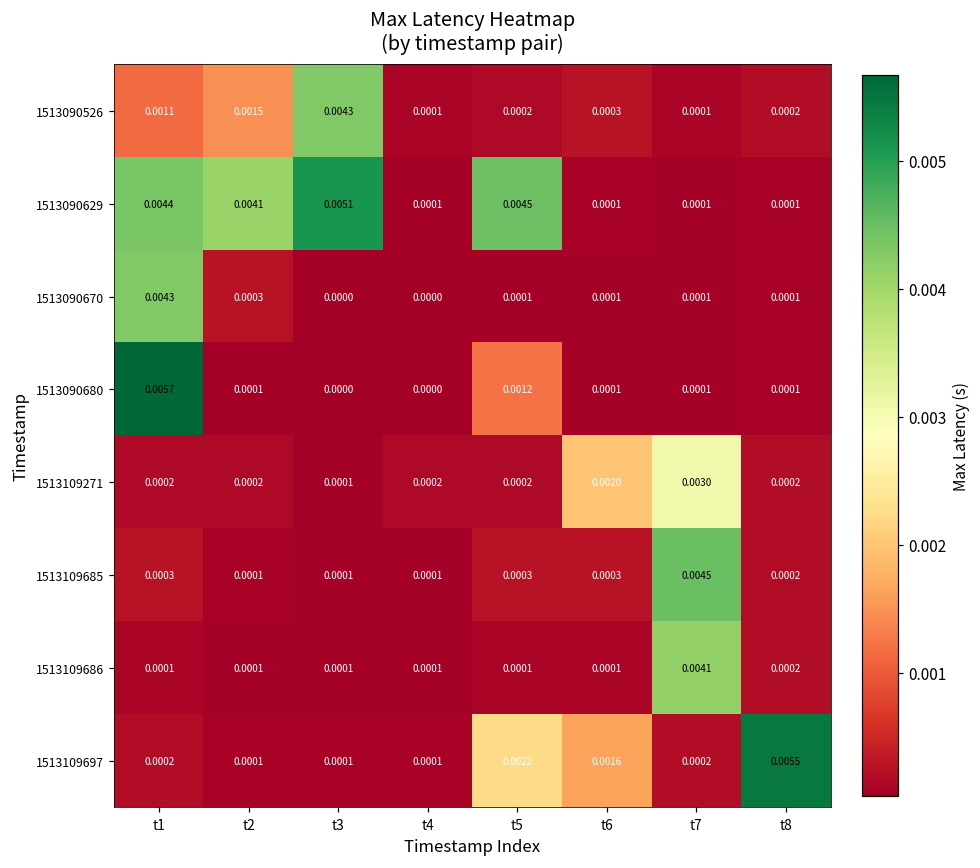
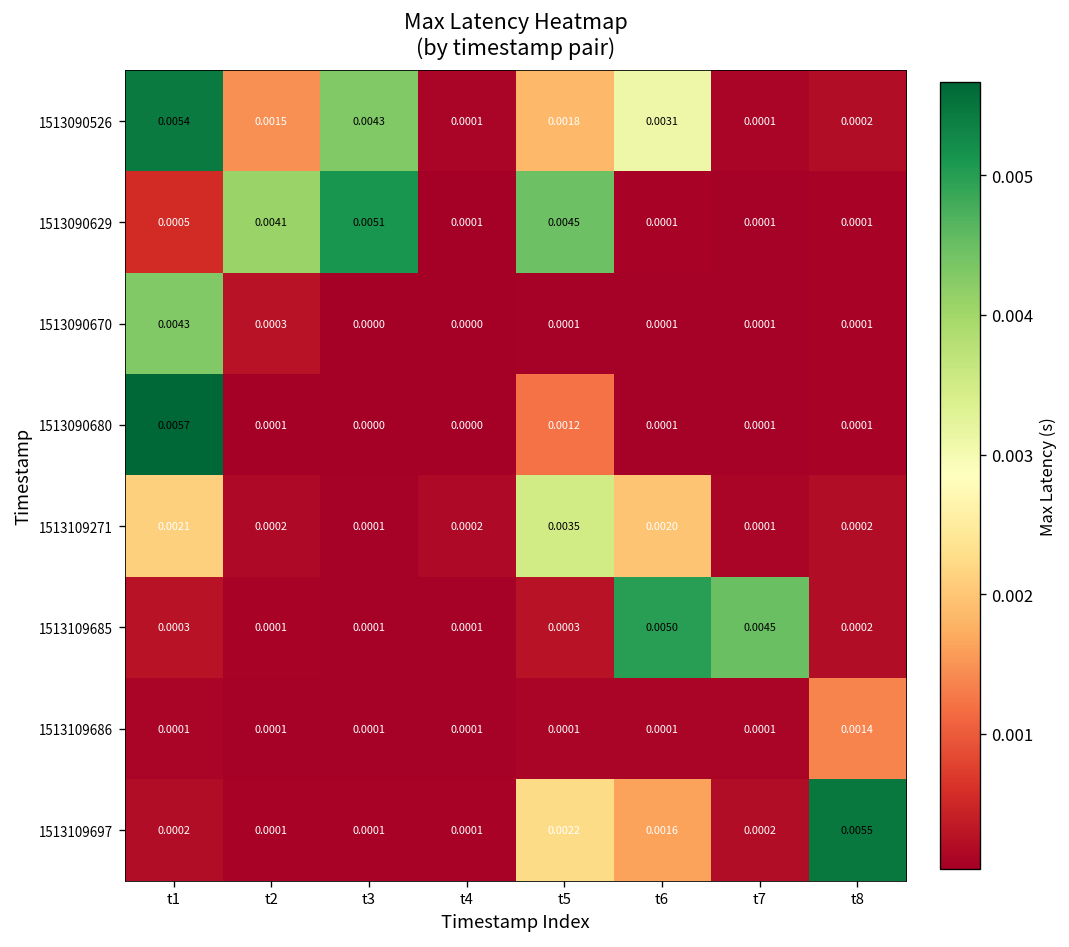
1513090526, t1: 0.0011 -> 0.0054
1513090526, t5: 0.0002 -> 0.0018
1513090526, t6: 0.0003 -> 0.0031
1513090629, t1: 0.0044 -> 0.0005
1513109271, t1: 0.0002 -> 0.0021
1513109271, t5: 0.0002 -> 0.0035
1513109271, t7: 0.0030 -> 0.0001
1513109685, t6: 0.0003 -> 0.0050
1513109686, t7: 0.0041 -> 0.0001
1513109686, t8: 0.0002 -> 0.0014
